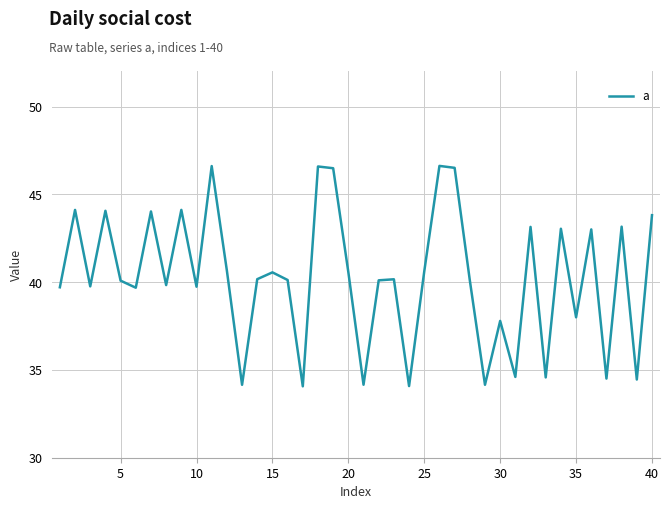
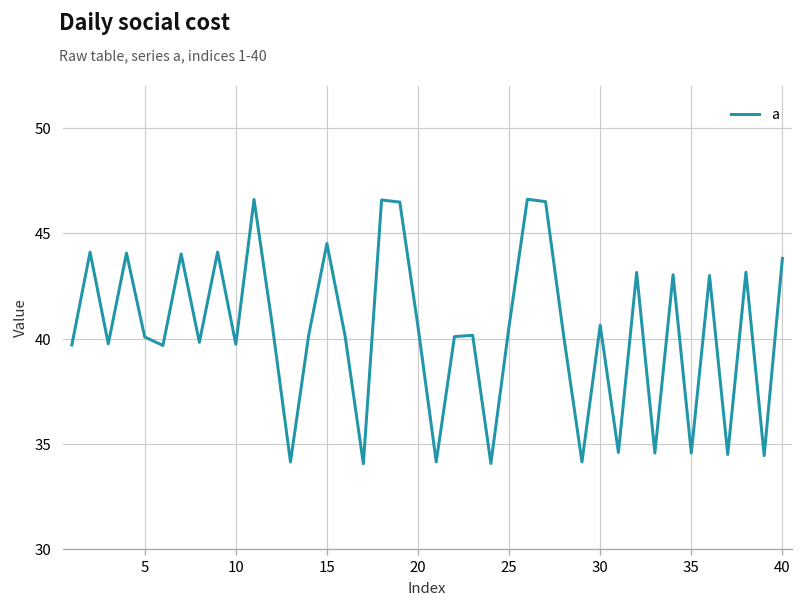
15: 40.6 -> 44.5
30: 37.8 -> 40.6
35: 38.0 -> 34.6
